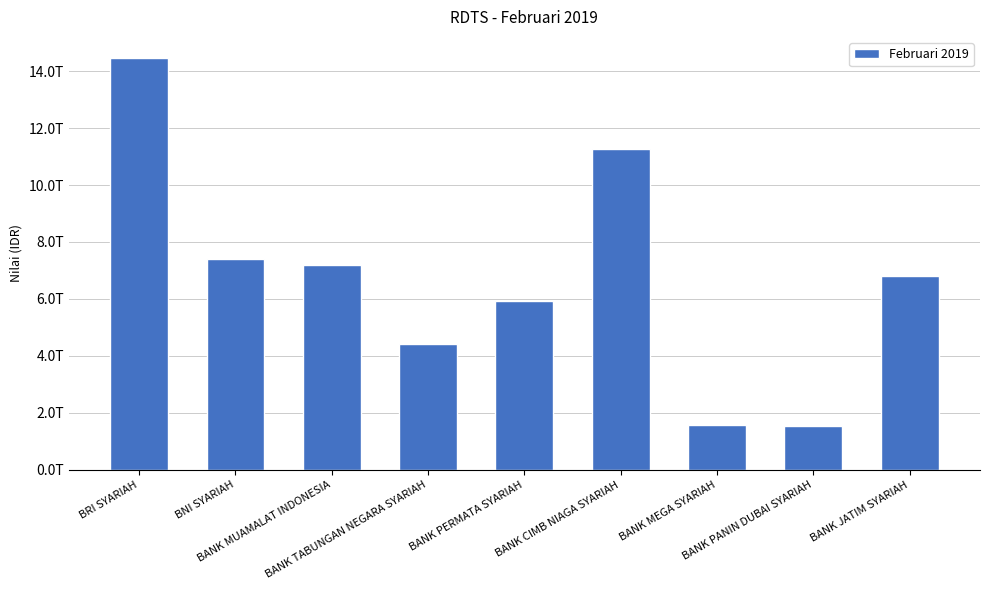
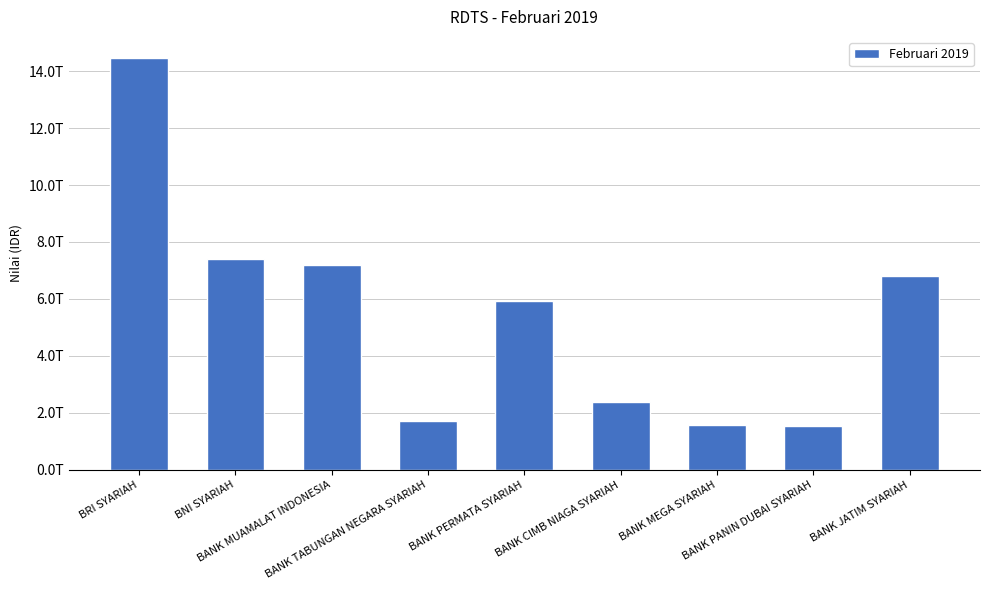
BANK TABUNGAN NEGARA SYARIAH: 4.4T -> 1.7T
BANK CIMB NIAGA SYARIAH: 11.2T -> 2.4T
